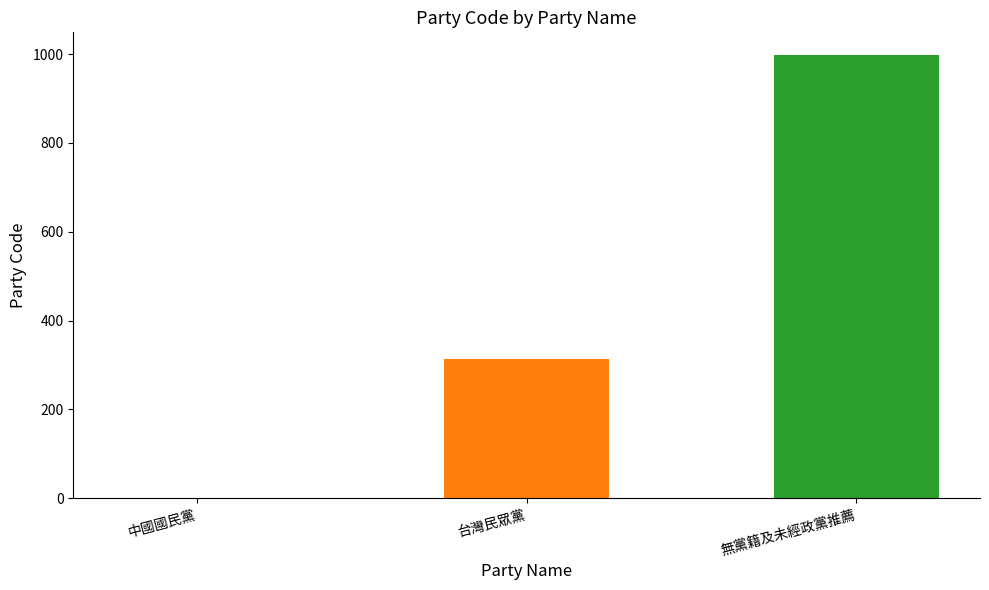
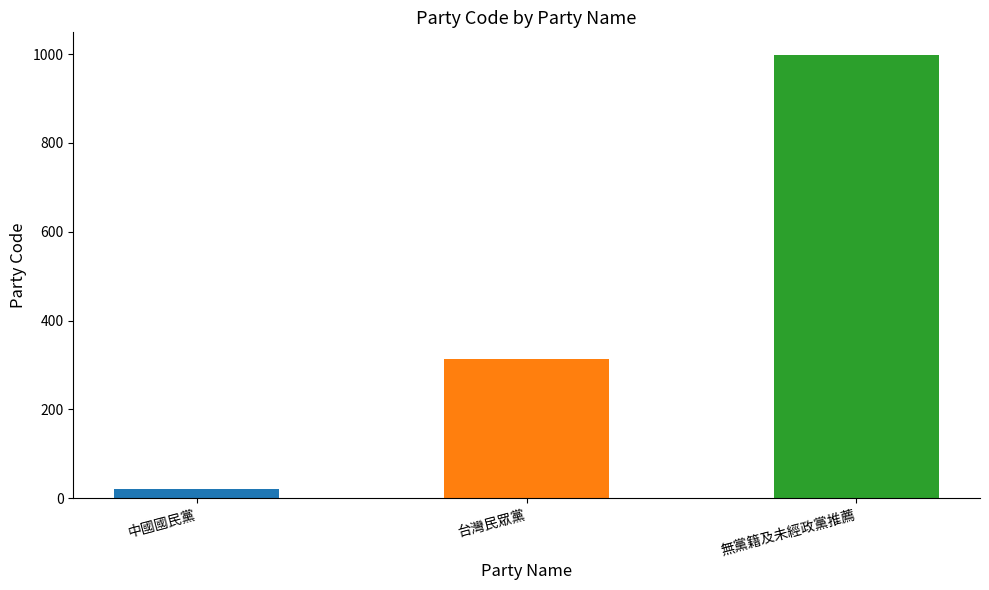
中國國民黨: 0 -> 20
